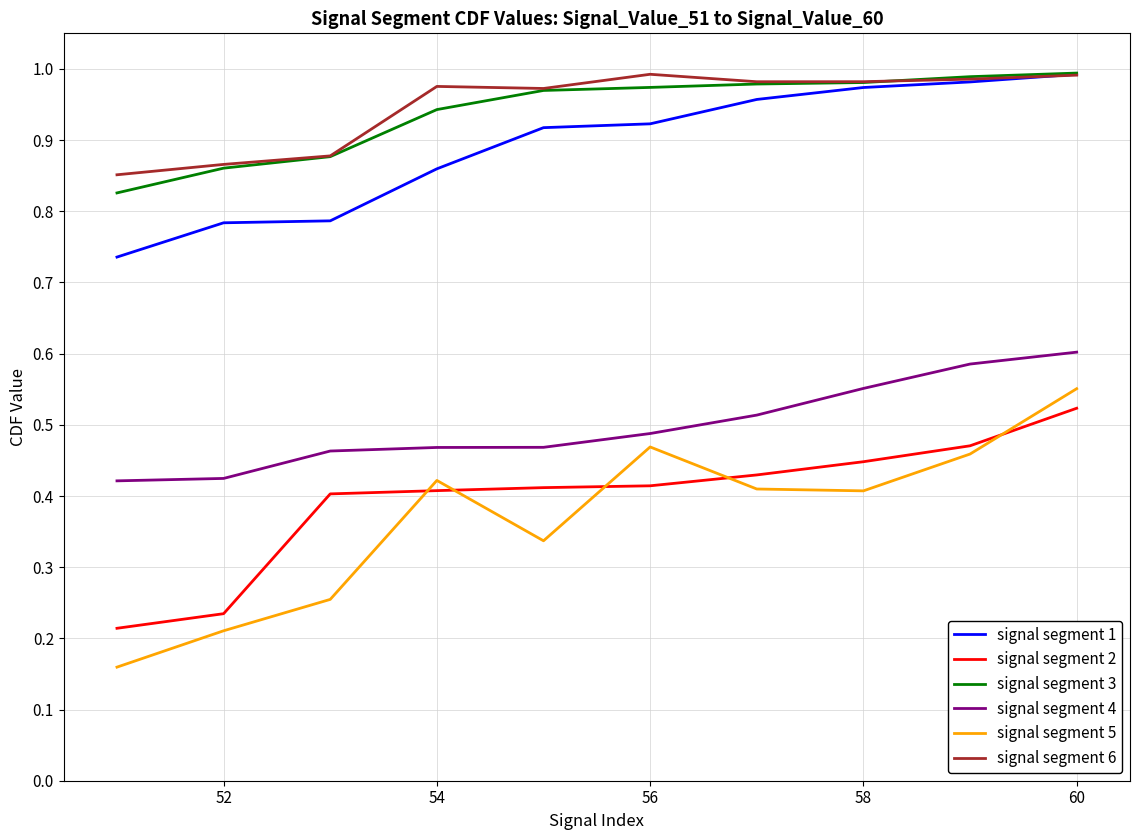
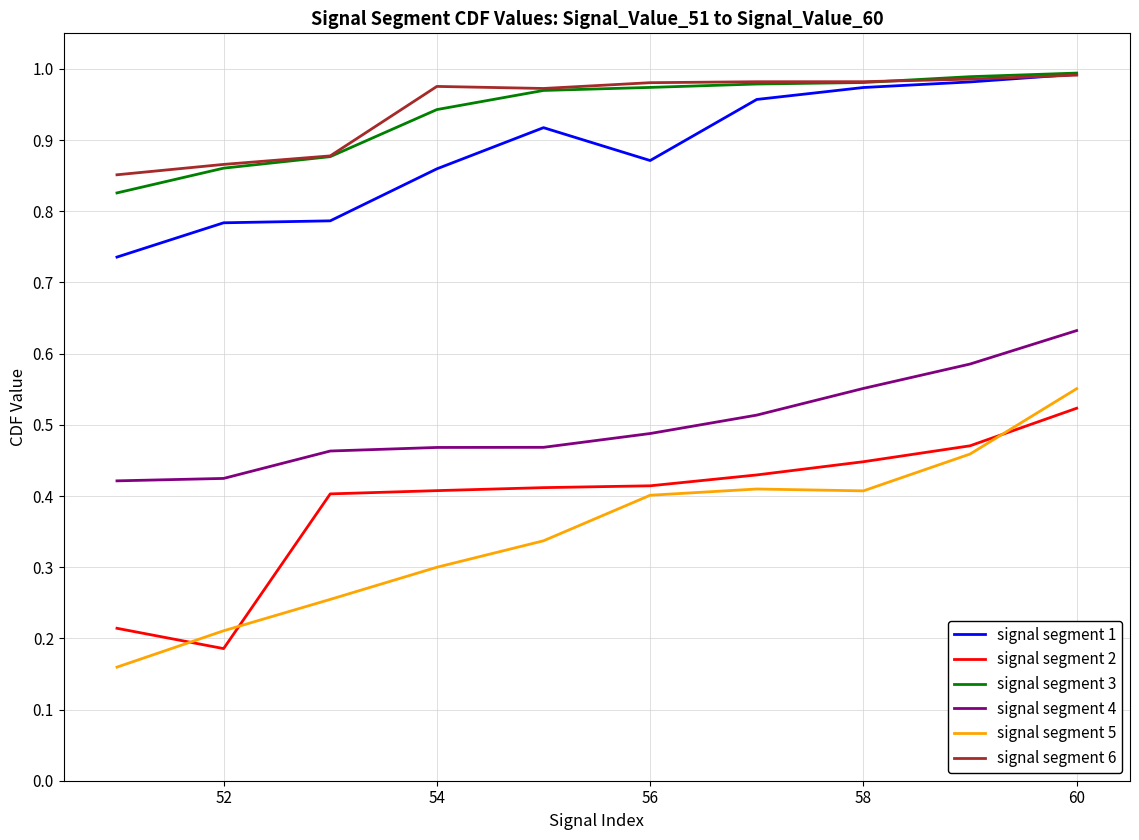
signal segment 2, 52: 0.23 -> 0.19
signal segment 5, 54: 0.42 -> 0.30
signal segment 1, 56: 0.92 -> 0.87
signal segment 5, 56: 0.47 -> 0.40
signal segment 6, 56: 0.99 -> 0.98
signal segment 4, 60: 0.60 -> 0.63
